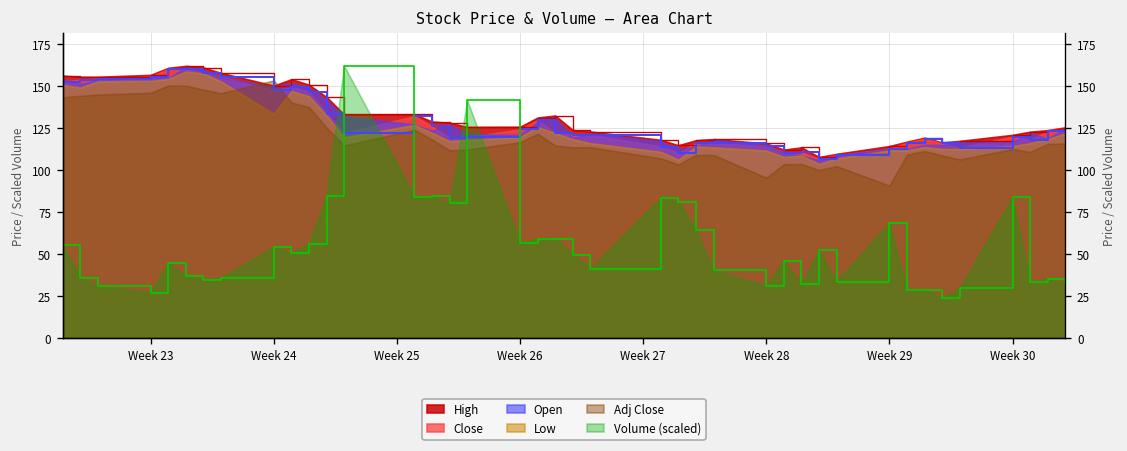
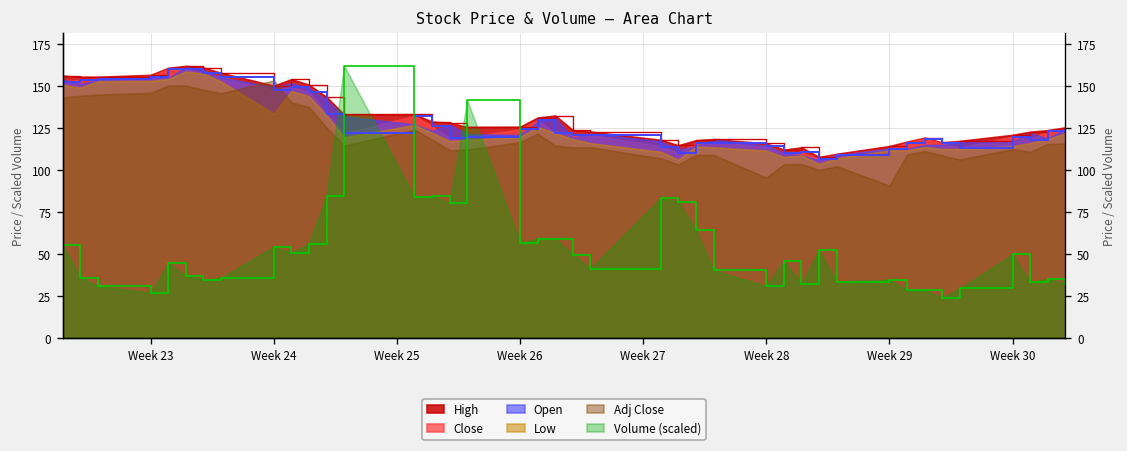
Volume (scaled), Week 29: 68 -> 35
Volume (scaled), Week 30: 84 -> 50
